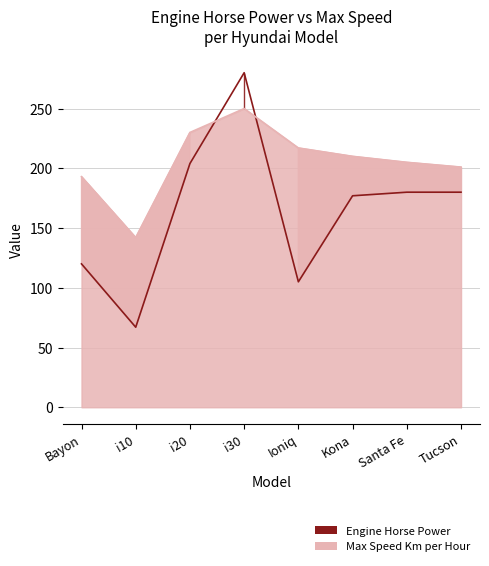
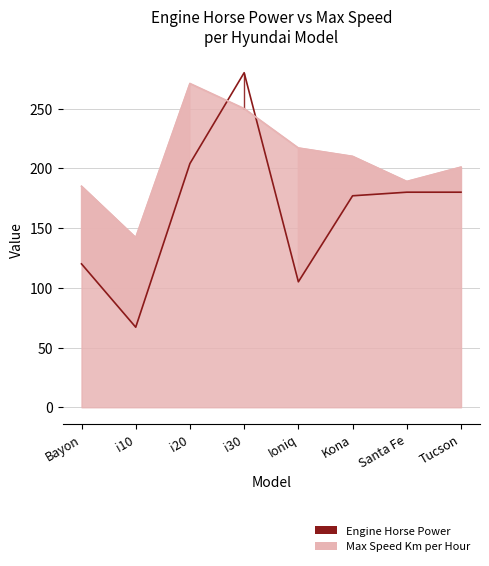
Max Speed Km per Hour, Bayon: 193 -> 185
Max Speed Km per Hour, i20: 230 -> 271
Max Speed Km per Hour, Santa Fe: 205 -> 189
